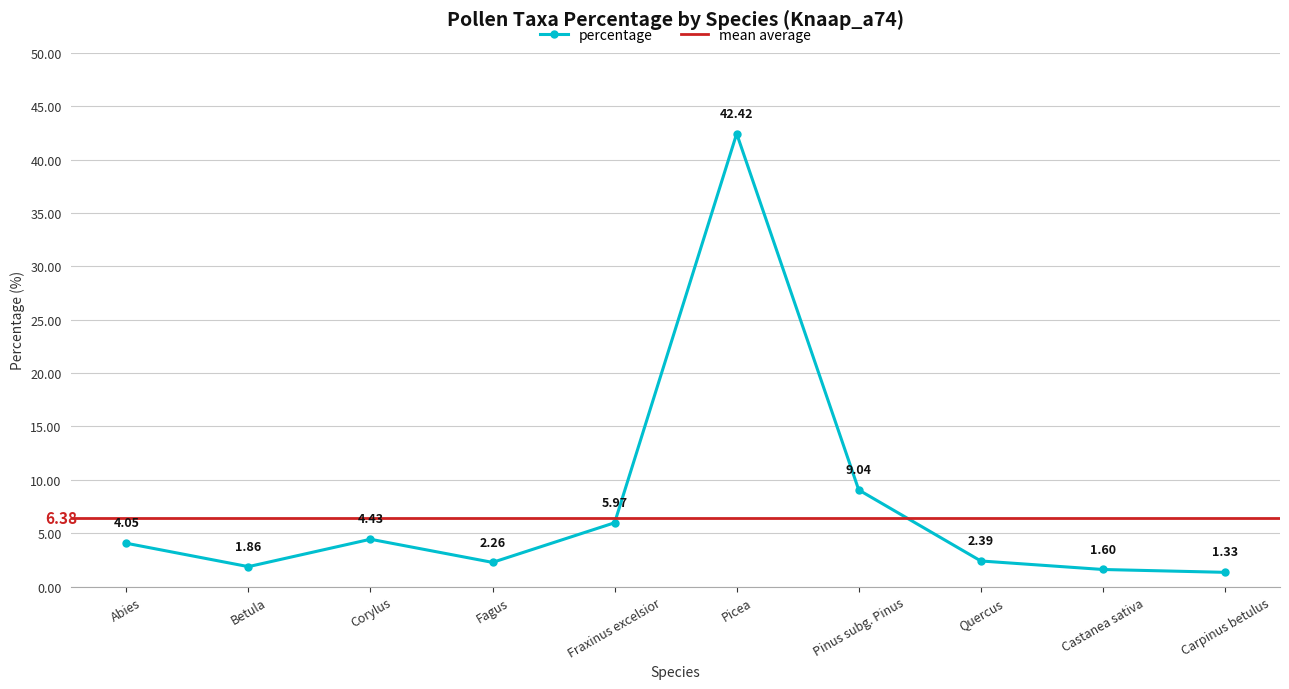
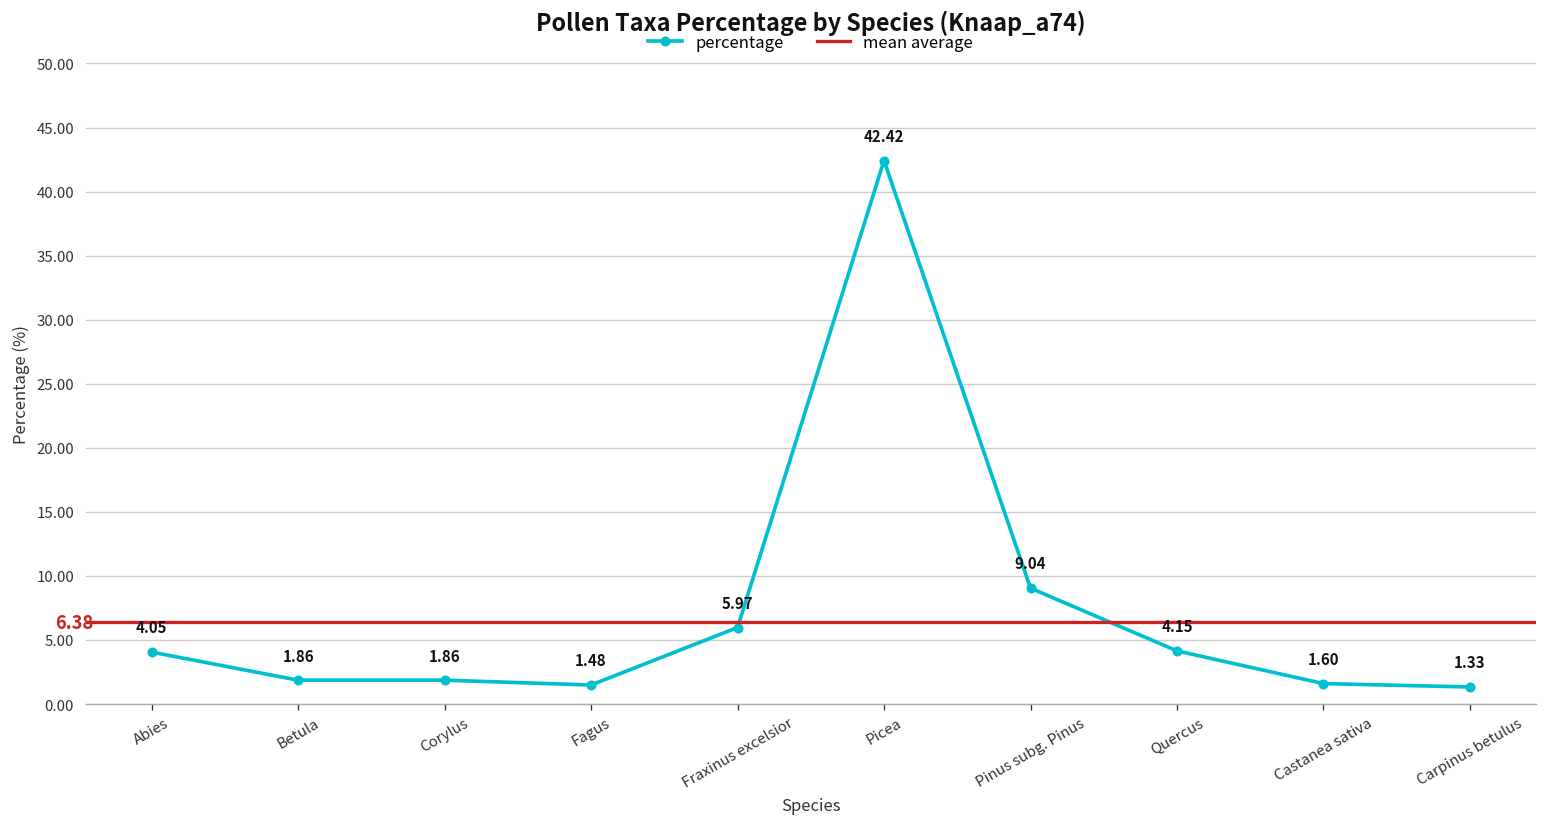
Corylus: 4.43 -> 1.86
Fagus: 2.26 -> 1.48
Quercus: 2.39 -> 4.15
